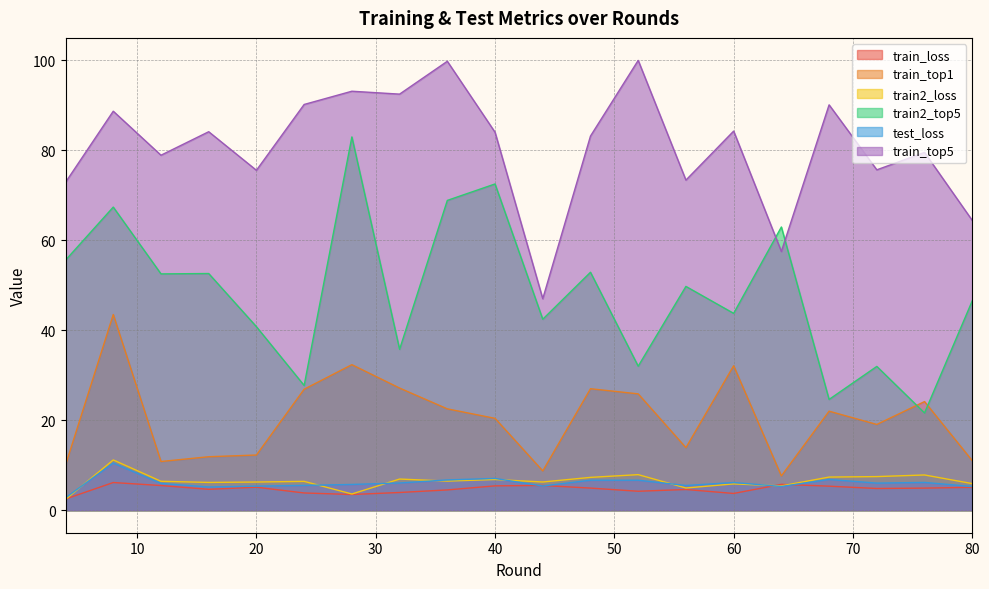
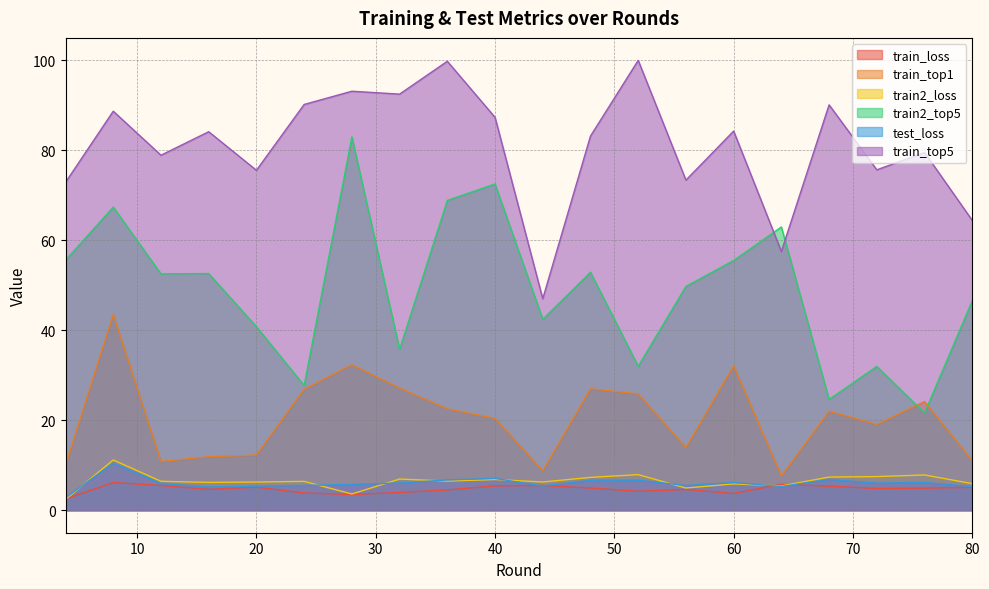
train_top5, 40: 84 -> 87
train2_top5, 60: 44 -> 56
